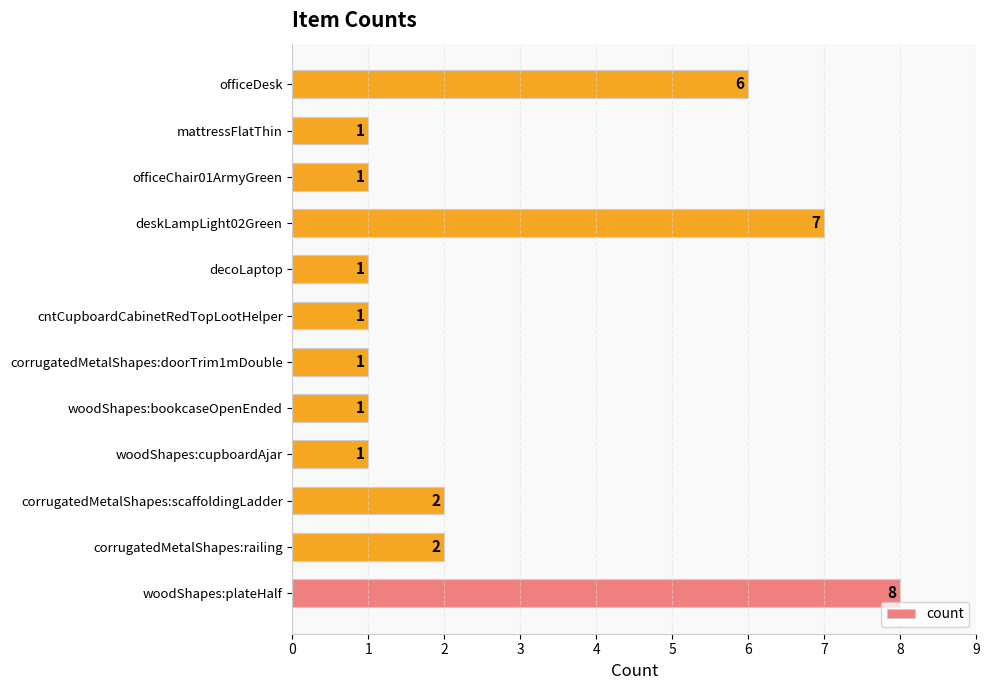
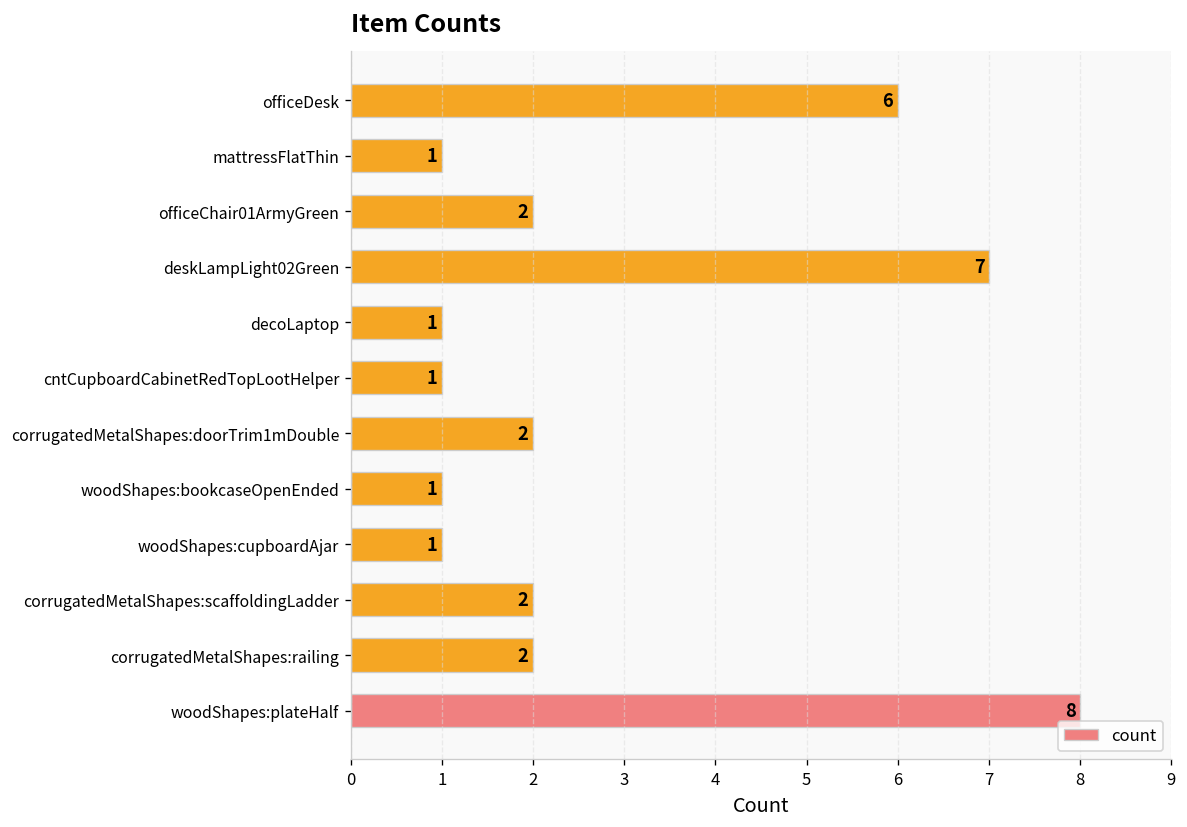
officeChair01ArmyGreen: 1 -> 2
corrugatedMetalShapes:doorTrim1mDouble: 1 -> 2
